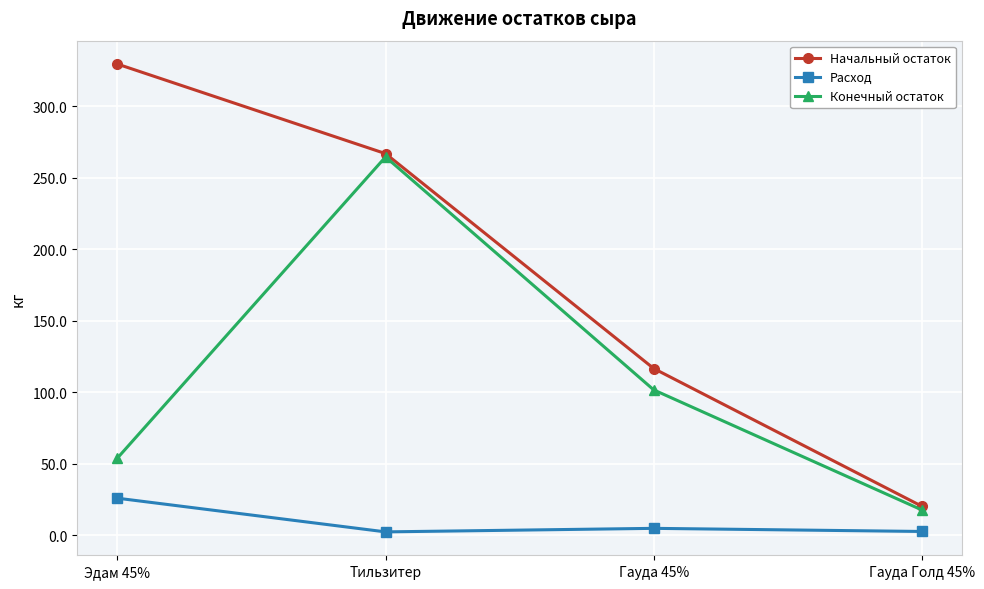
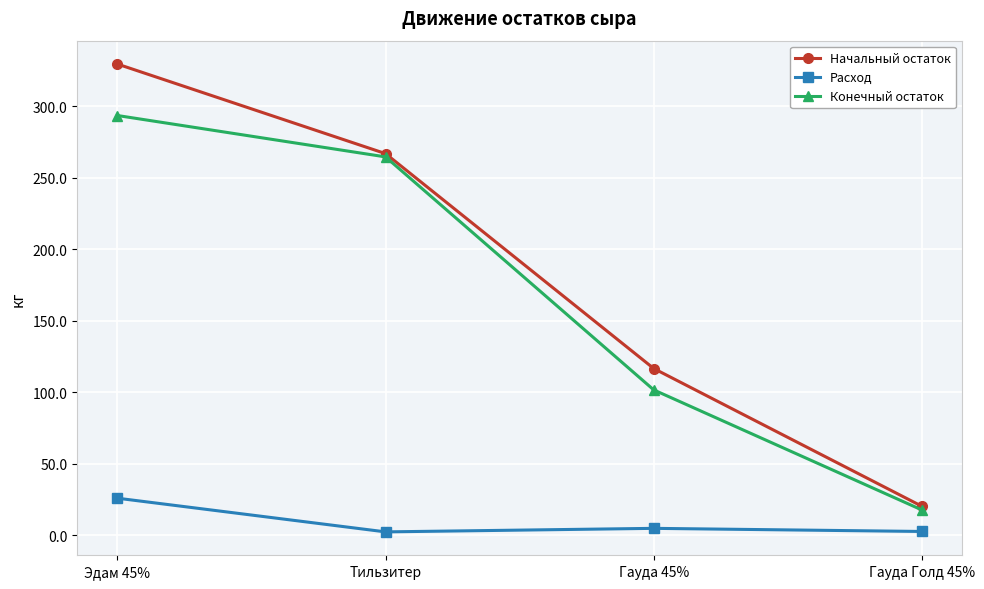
Конечный остаток, Эдам 45%: 54 -> 293
